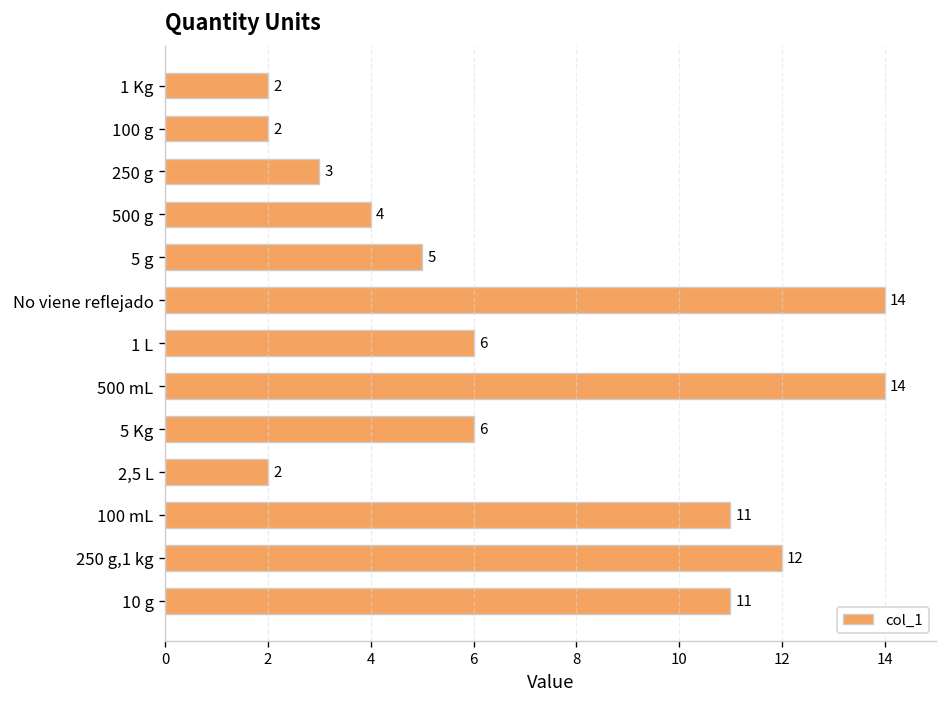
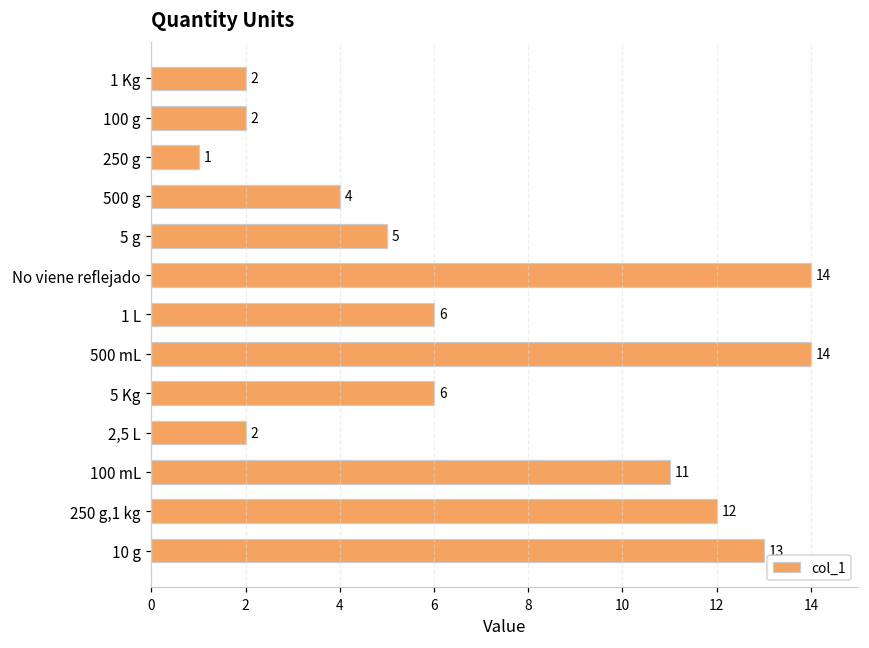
250 g: 3 -> 1
10 g: 11 -> 13
